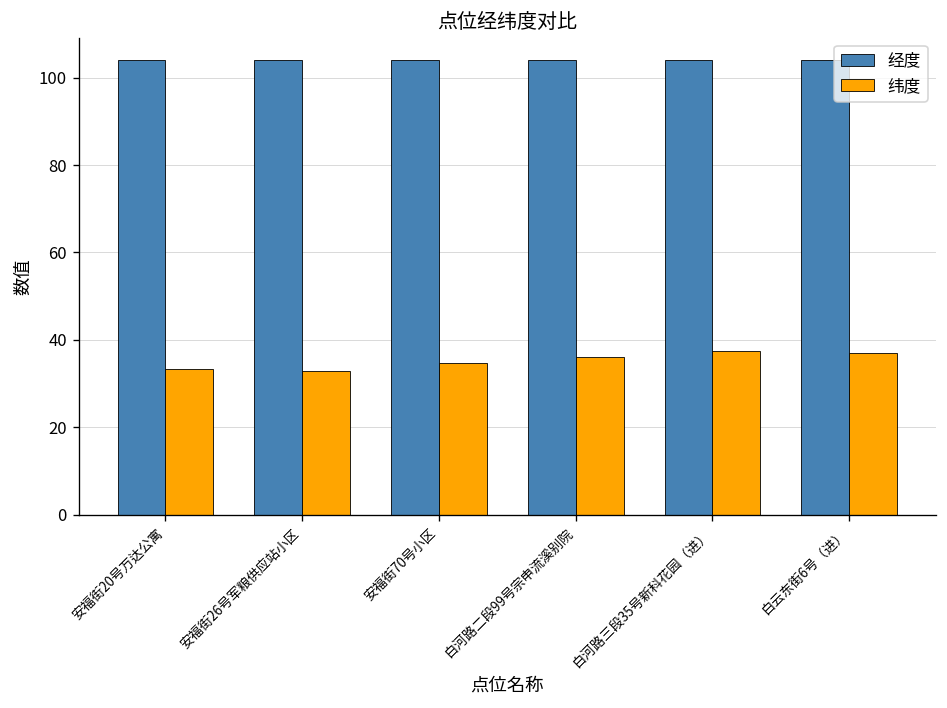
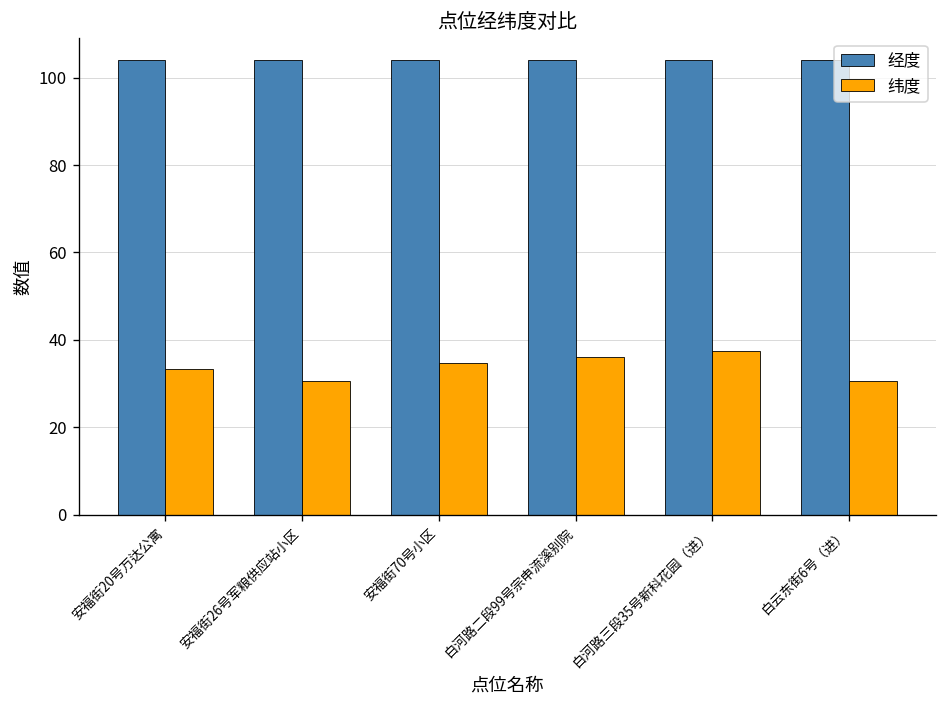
纬度, 安福街26号军粮供应站小区: 33 -> 31
纬度, 白云东街6号（进）: 37 -> 31
